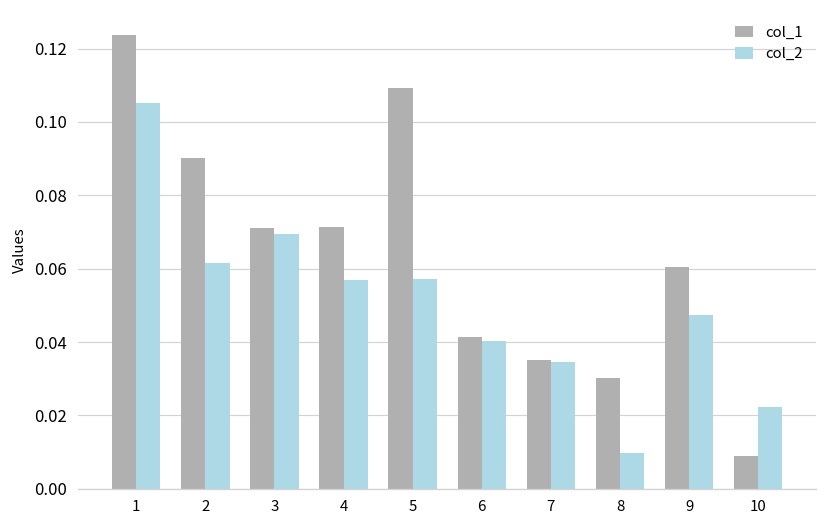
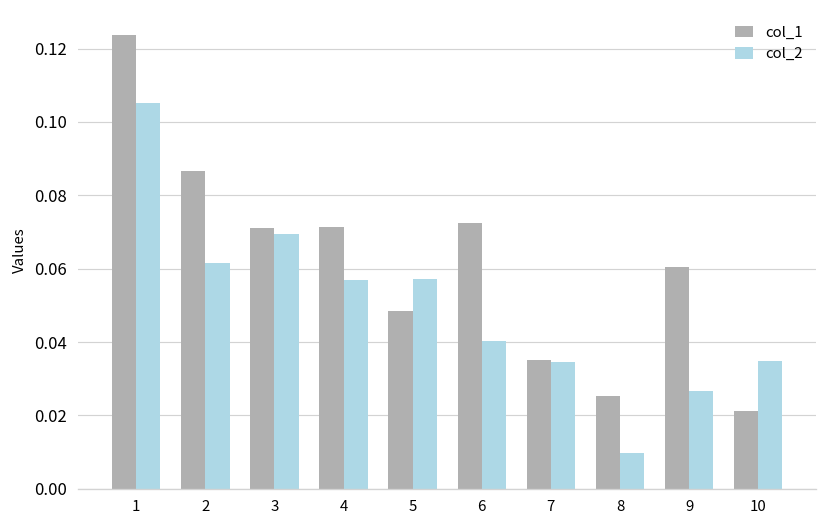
col_1, 2: 0.090 -> 0.087
col_1, 5: 0.109 -> 0.049
col_1, 6: 0.041 -> 0.072
col_1, 8: 0.030 -> 0.025
col_2, 9: 0.047 -> 0.027
col_1, 10: 0.009 -> 0.021
col_2, 10: 0.022 -> 0.035
